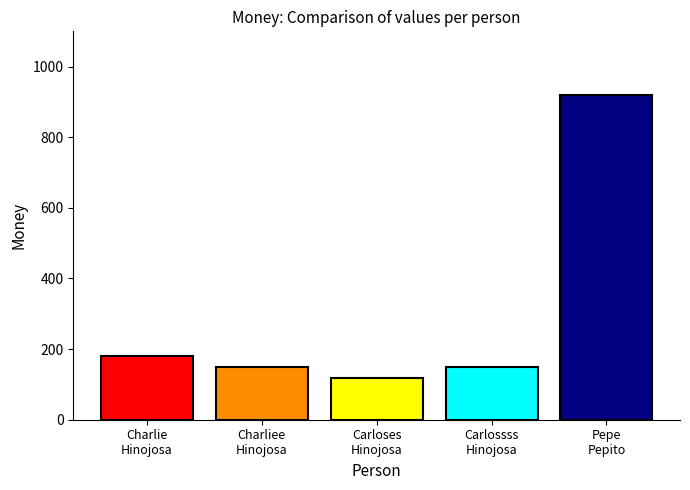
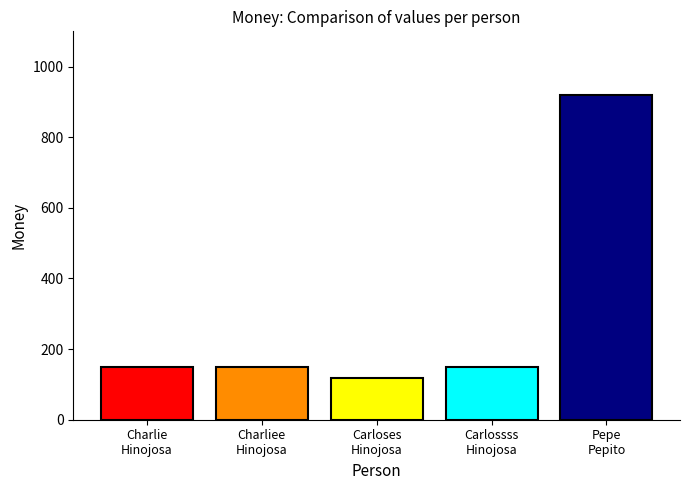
Charlie Hinojosa: 180 -> 150
